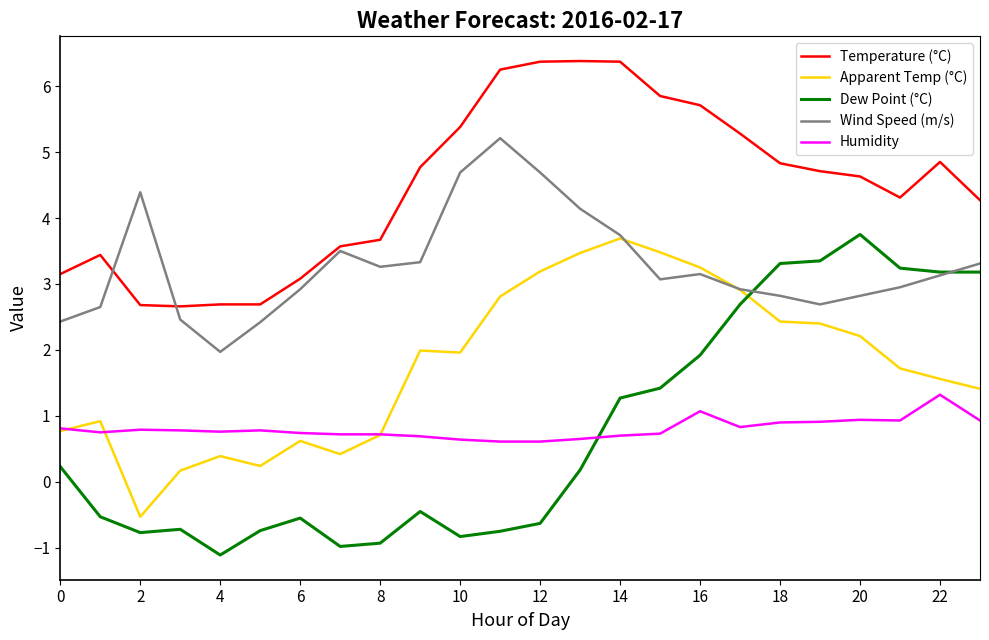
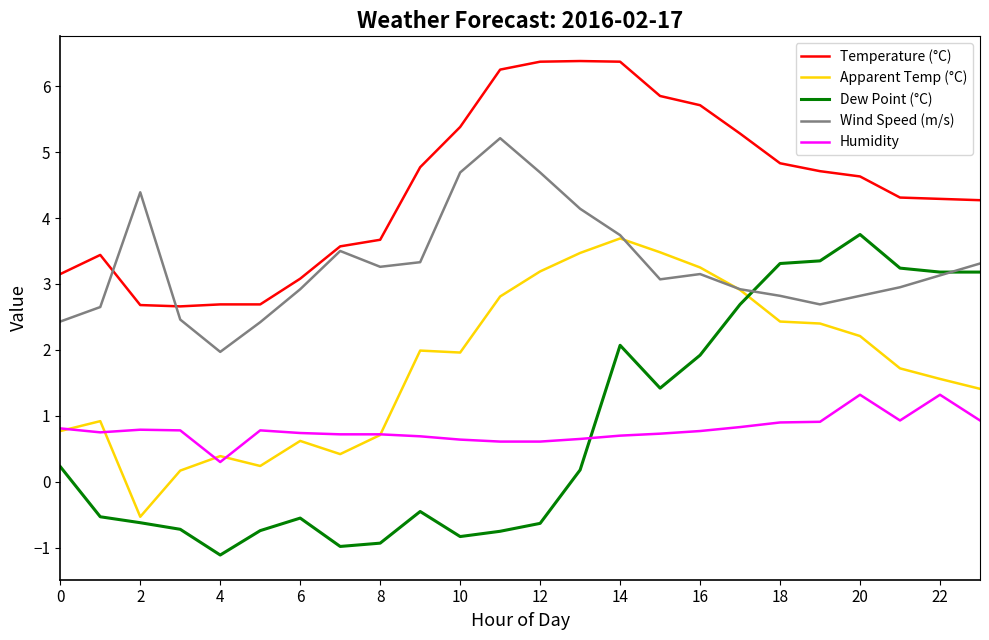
Dew Point (°C), 2: -0.8 -> -0.6
Humidity, 4: 0.8 -> 0.3
Dew Point (°C), 14: 1.3 -> 2.1
Humidity, 16: 1.1 -> 0.8
Humidity, 20: 0.9 -> 1.3
Temperature (°C), 22: 4.9 -> 4.3
